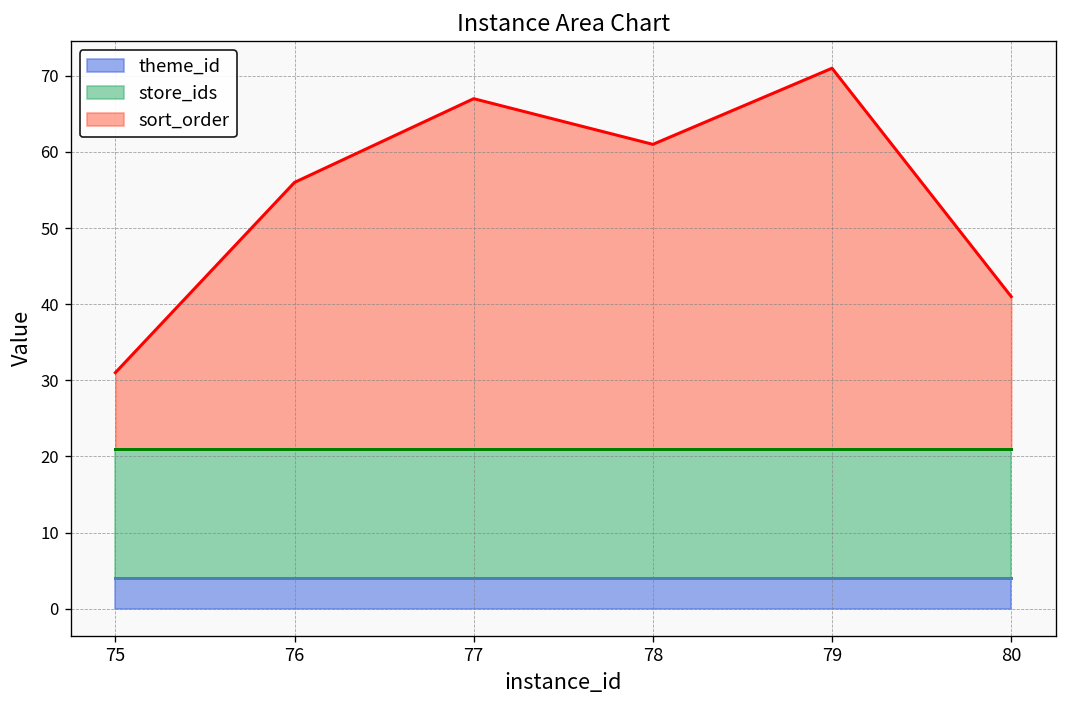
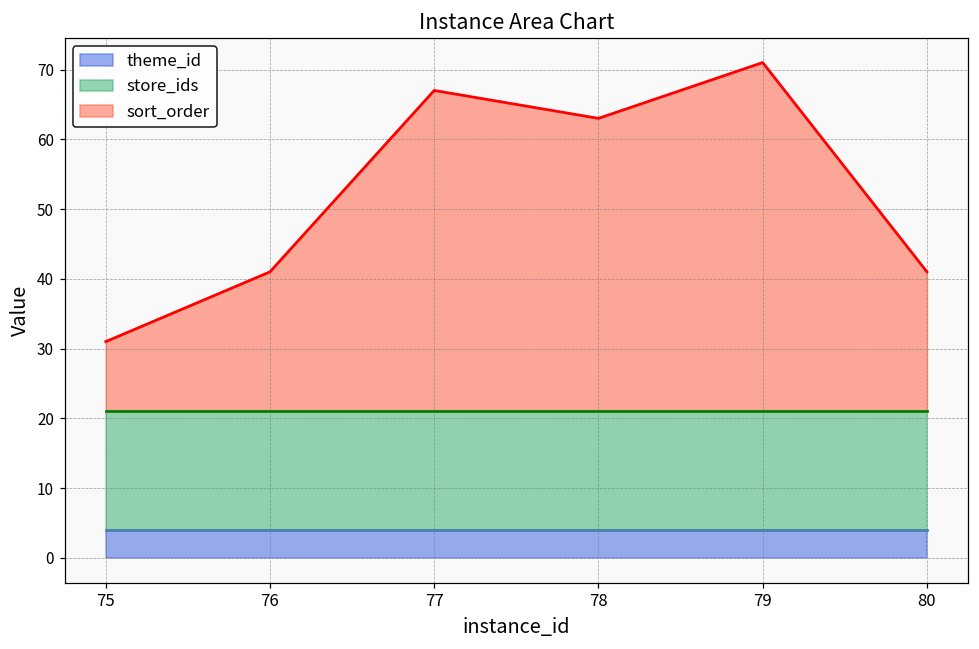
sort_order, 76: 56 -> 41
sort_order, 78: 61 -> 63
